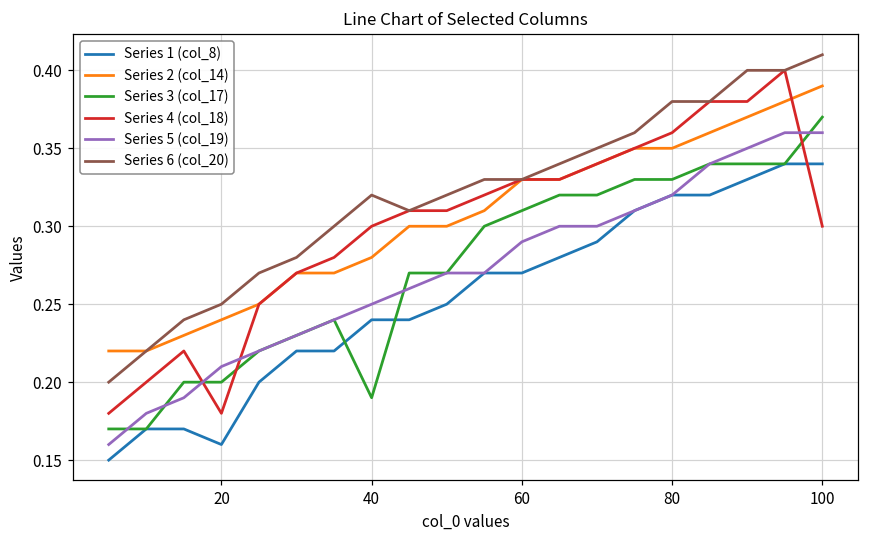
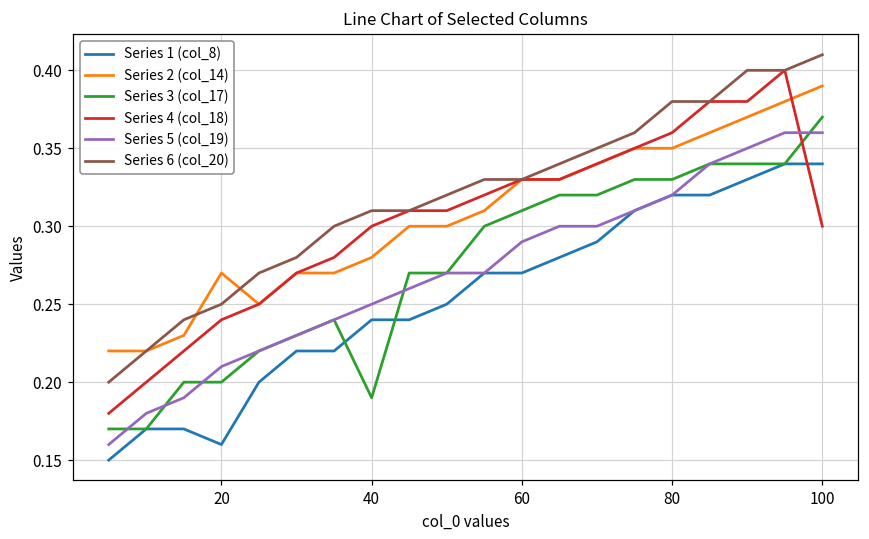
Series 2 (col_14), 20: 0.24 -> 0.27
Series 4 (col_18), 20: 0.18 -> 0.24
Series 6 (col_20), 40: 0.32 -> 0.31
